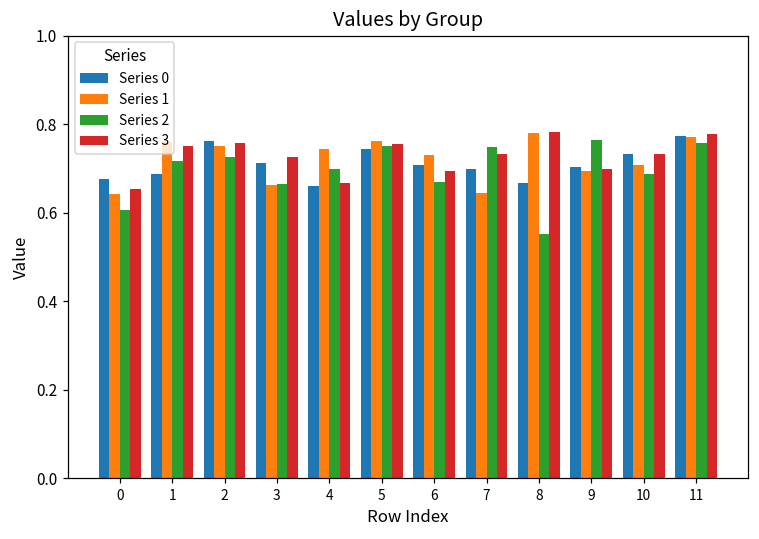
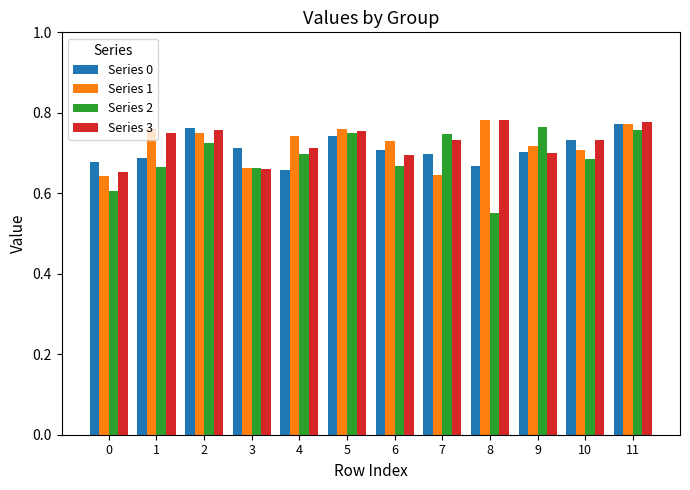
Series 2, 1: 0.72 -> 0.66
Series 3, 3: 0.73 -> 0.66
Series 3, 4: 0.67 -> 0.71
Series 1, 9: 0.69 -> 0.72
